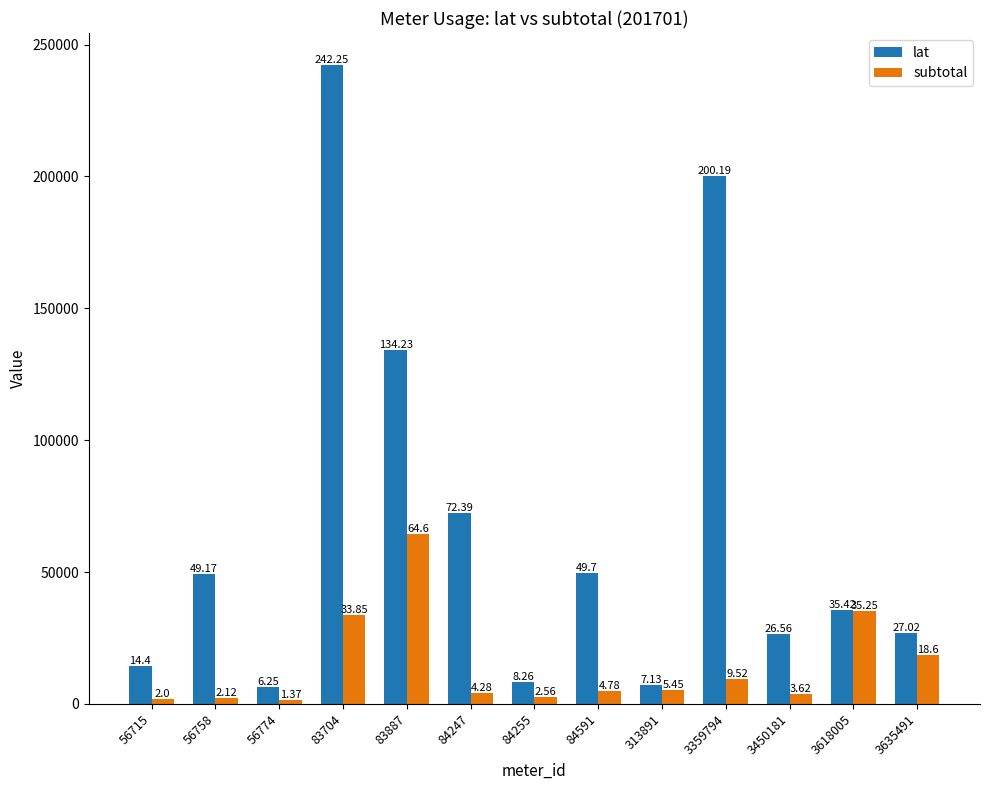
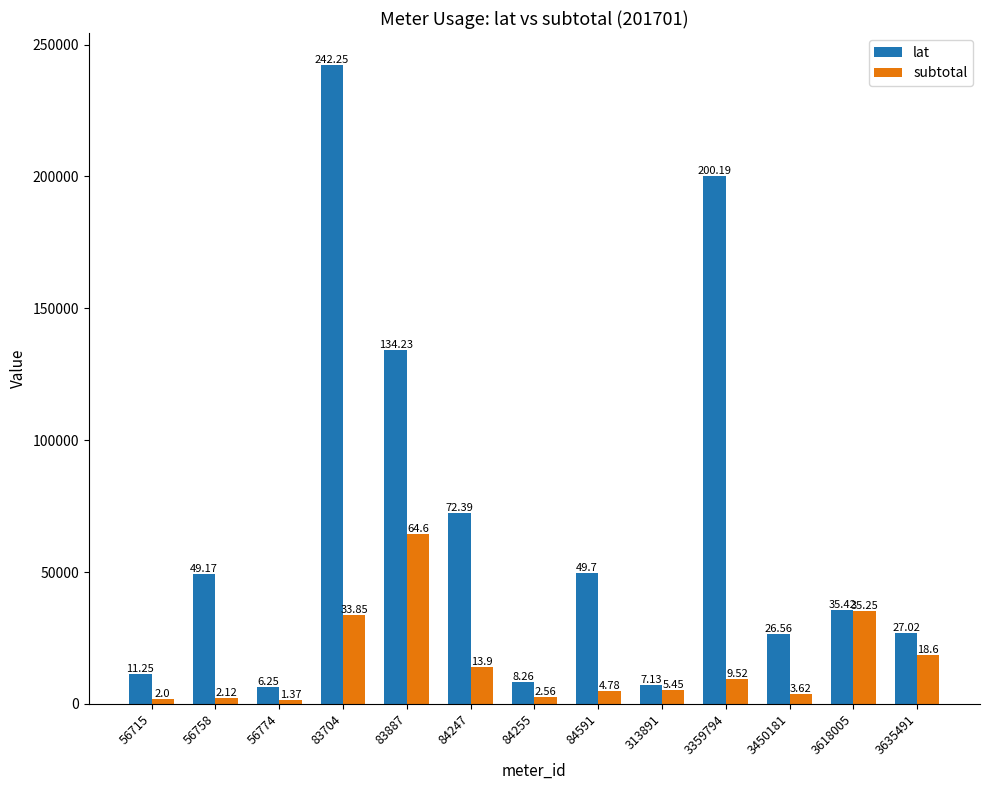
lat, 56715: 14.4 -> 11.25
subtotal, 84247: 4.28 -> 13.9
